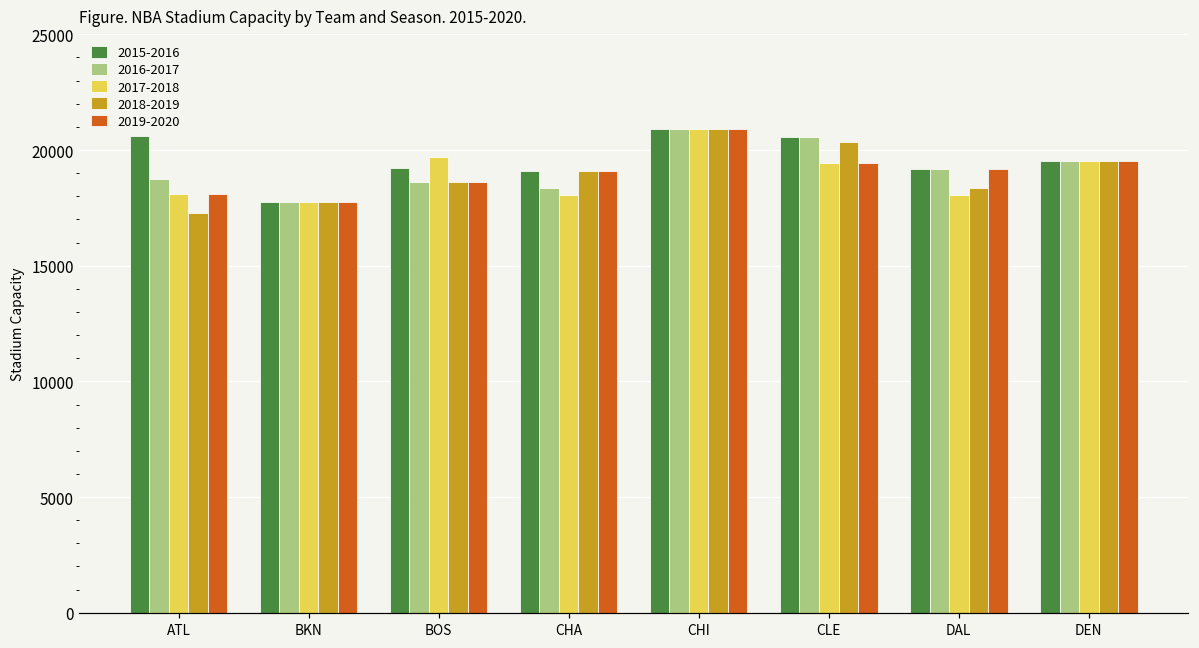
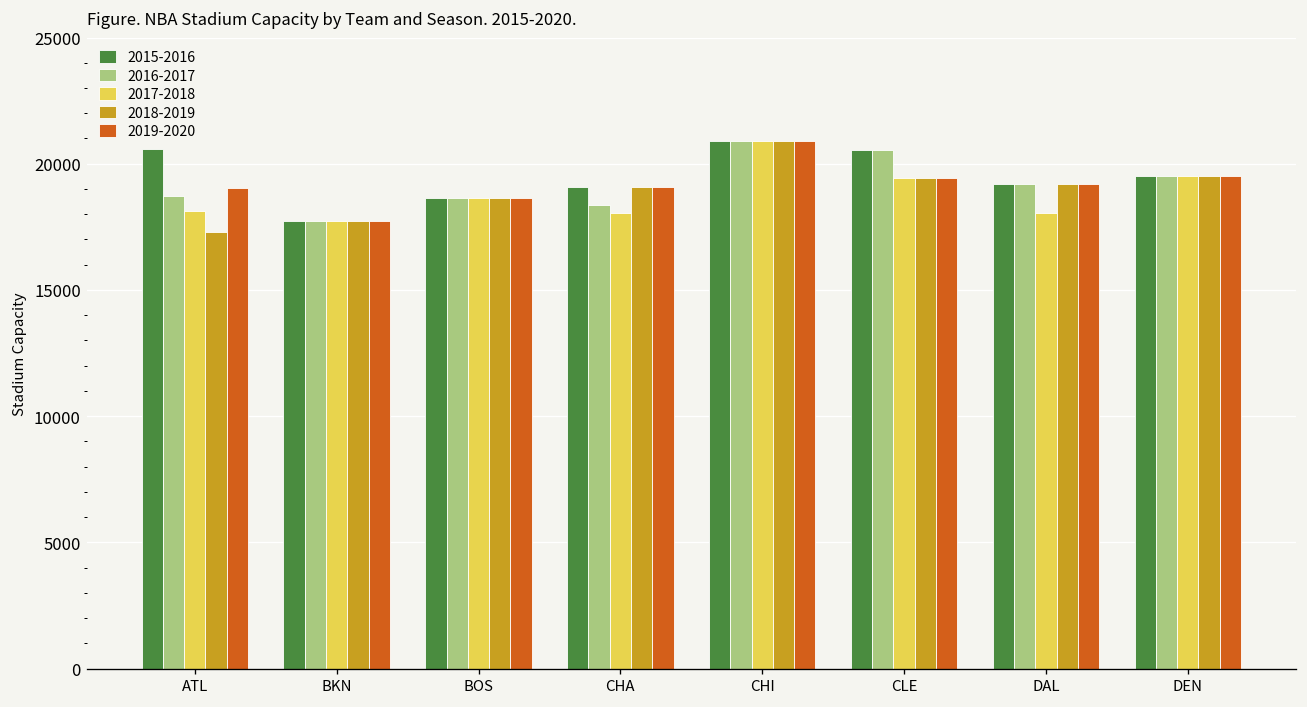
2019-2020, ATL: 18100 -> 19100
2015-2016, BOS: 19200 -> 18600
2017-2018, BOS: 19700 -> 18600
2018-2019, CLE: 20300 -> 19400
2018-2019, DAL: 18400 -> 19200
